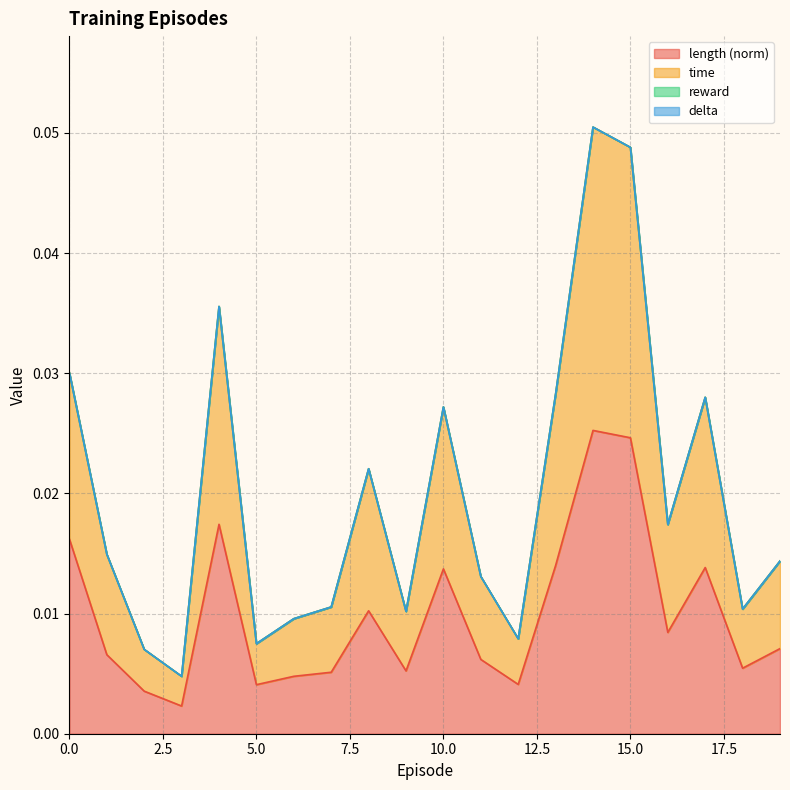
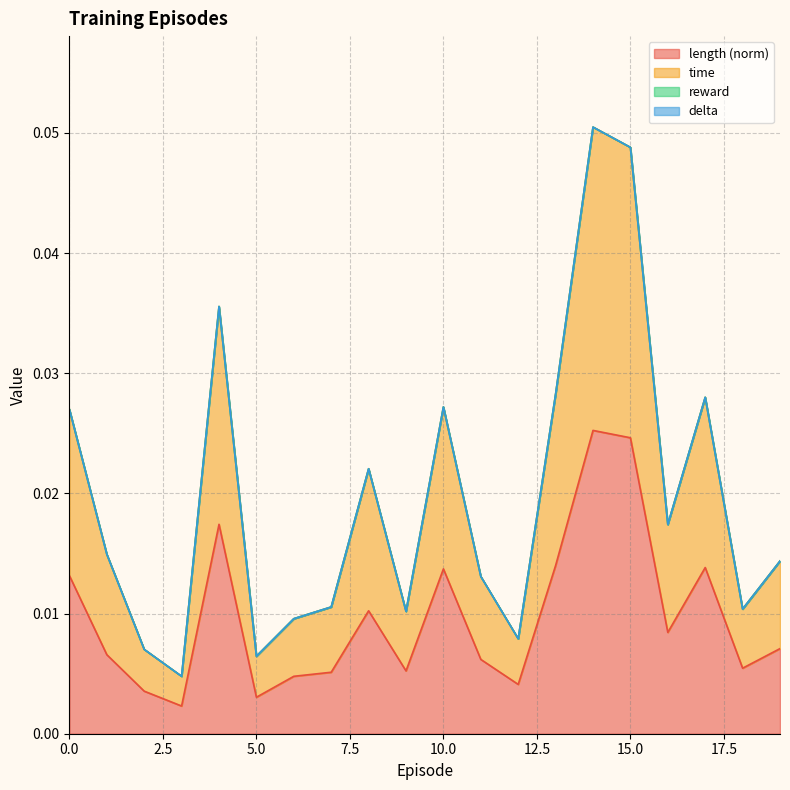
length (norm), 0.0: 0.0162 -> 0.0132
length (norm), 5.0: 0.0041 -> 0.0030
